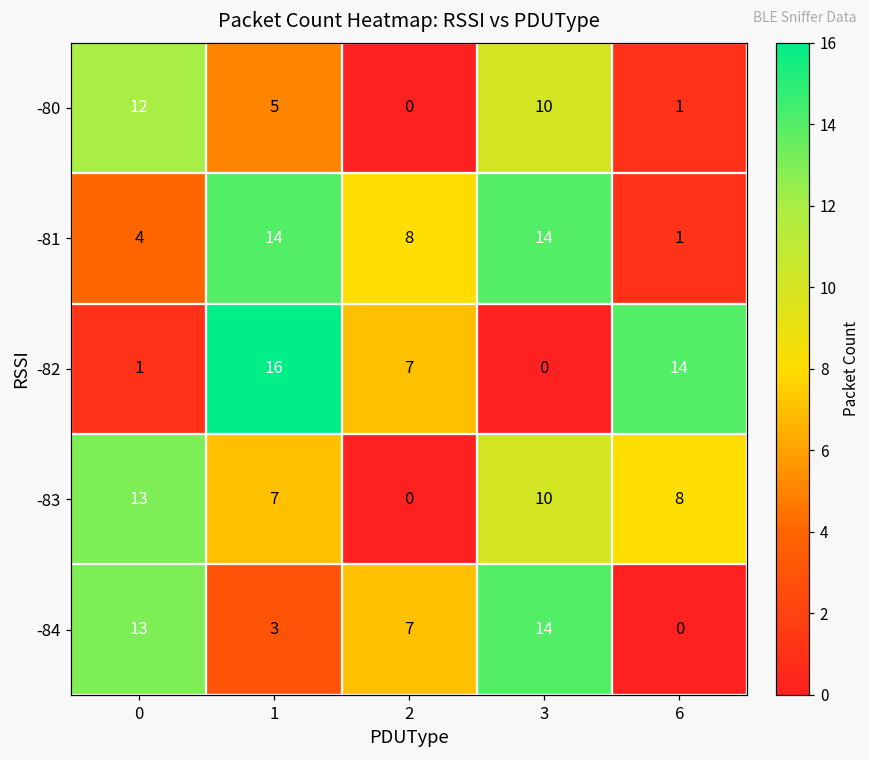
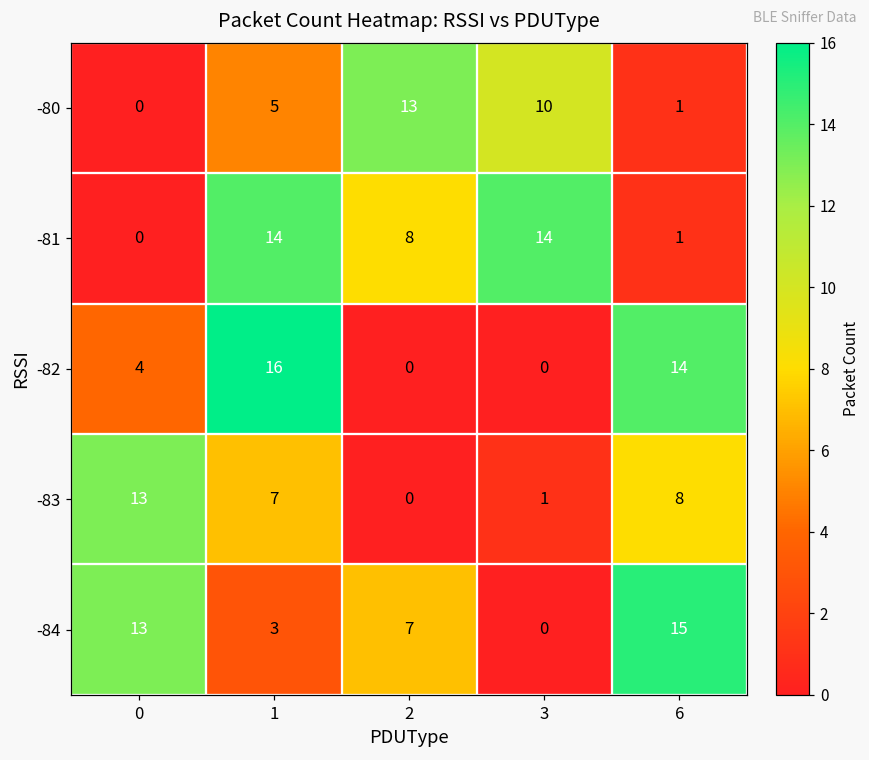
-80, 0: 12 -> 0
-80, 2: 0 -> 13
-81, 0: 4 -> 0
-82, 0: 1 -> 4
-82, 2: 7 -> 0
-83, 3: 10 -> 1
-84, 3: 14 -> 0
-84, 6: 0 -> 15
